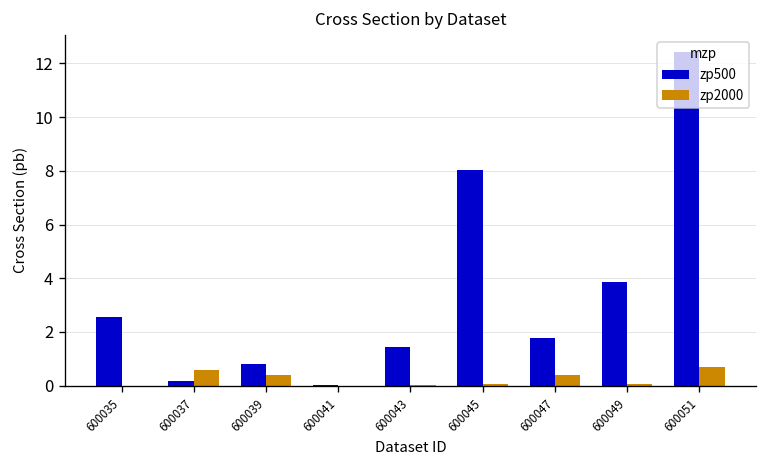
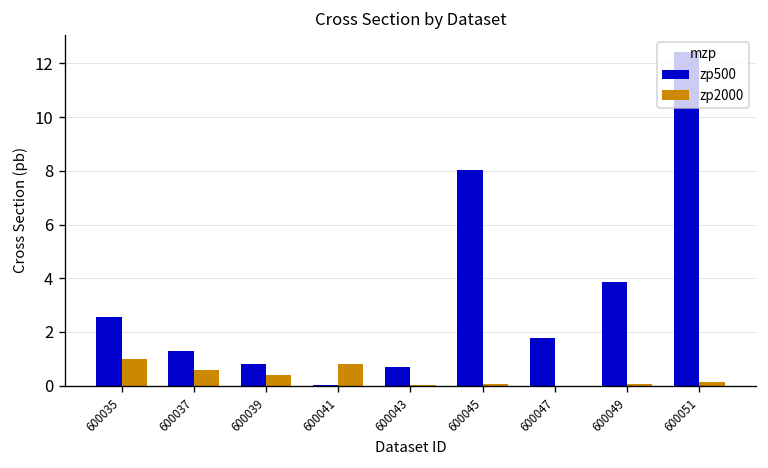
zp2000, 600035: 0 -> 1
zp500, 600037: 0.2 -> 1.3
zp2000, 600041: 0.0 -> 0.8
zp500, 600043: 1.4 -> 0.7
zp2000, 600047: 0.4 -> 0.0
zp2000, 600051: 0.7 -> 0.1
